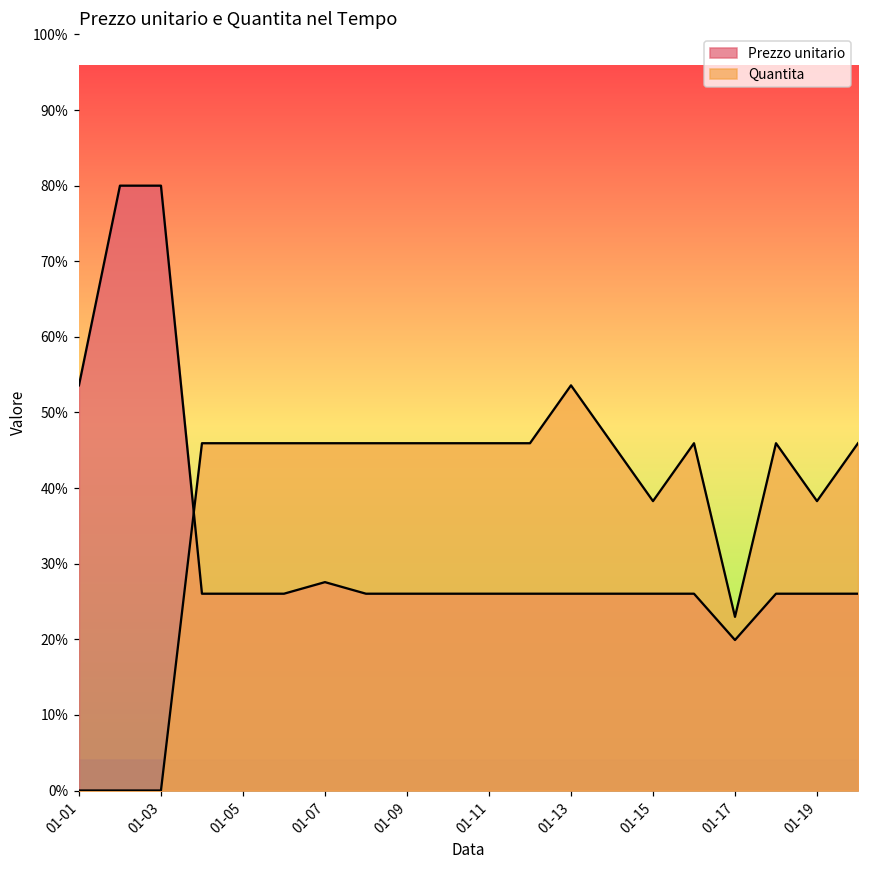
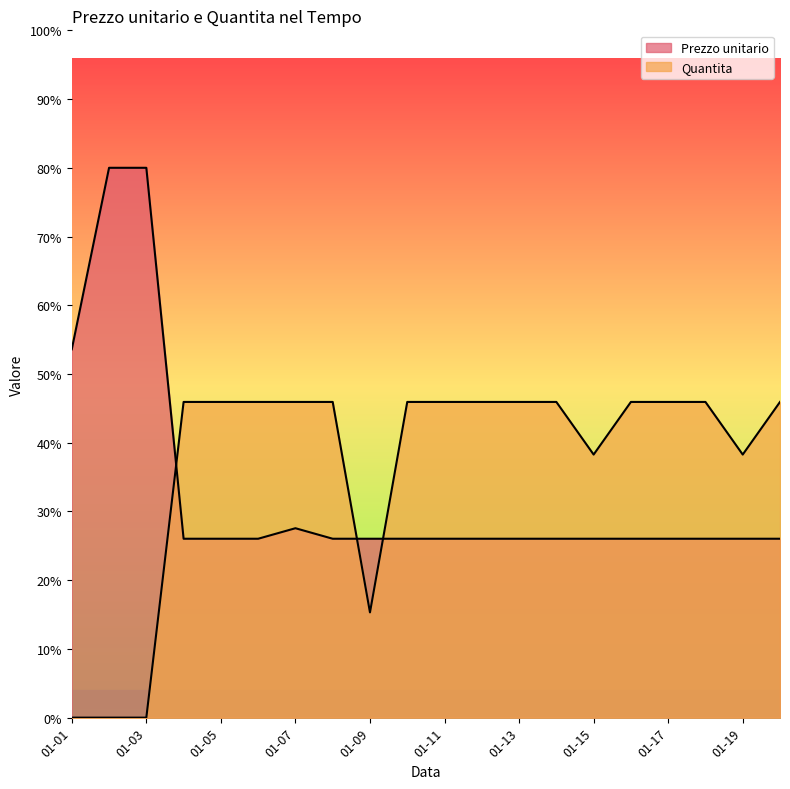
Quantita, 01-09: 46% -> 15%
Quantita, 01-13: 54% -> 46%
Prezzo unitario, 01-17: 20% -> 26%
Quantita, 01-17: 23% -> 46%
